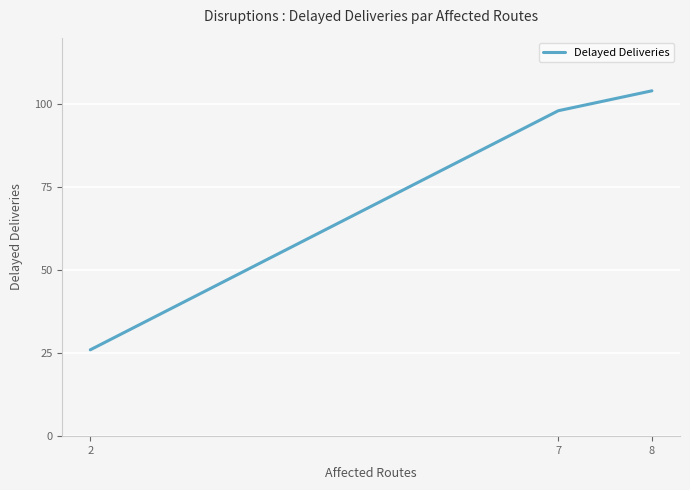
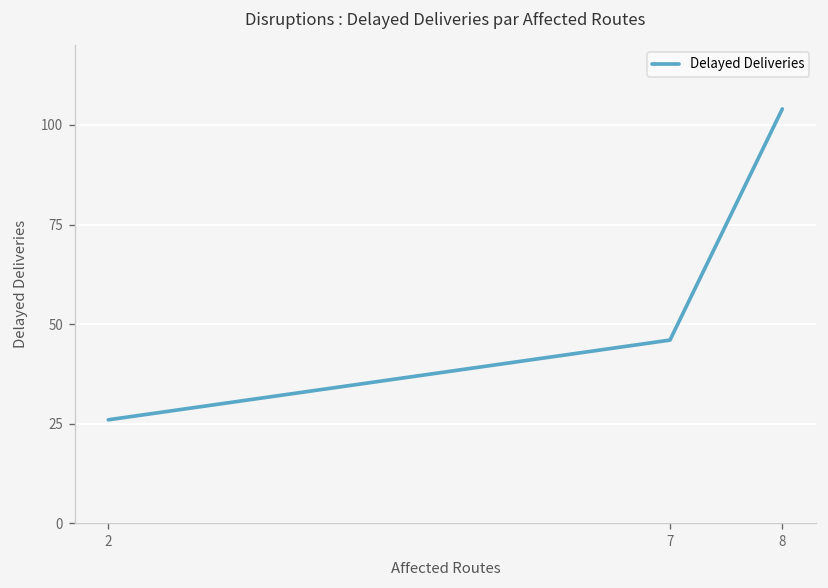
7: 98 -> 46
